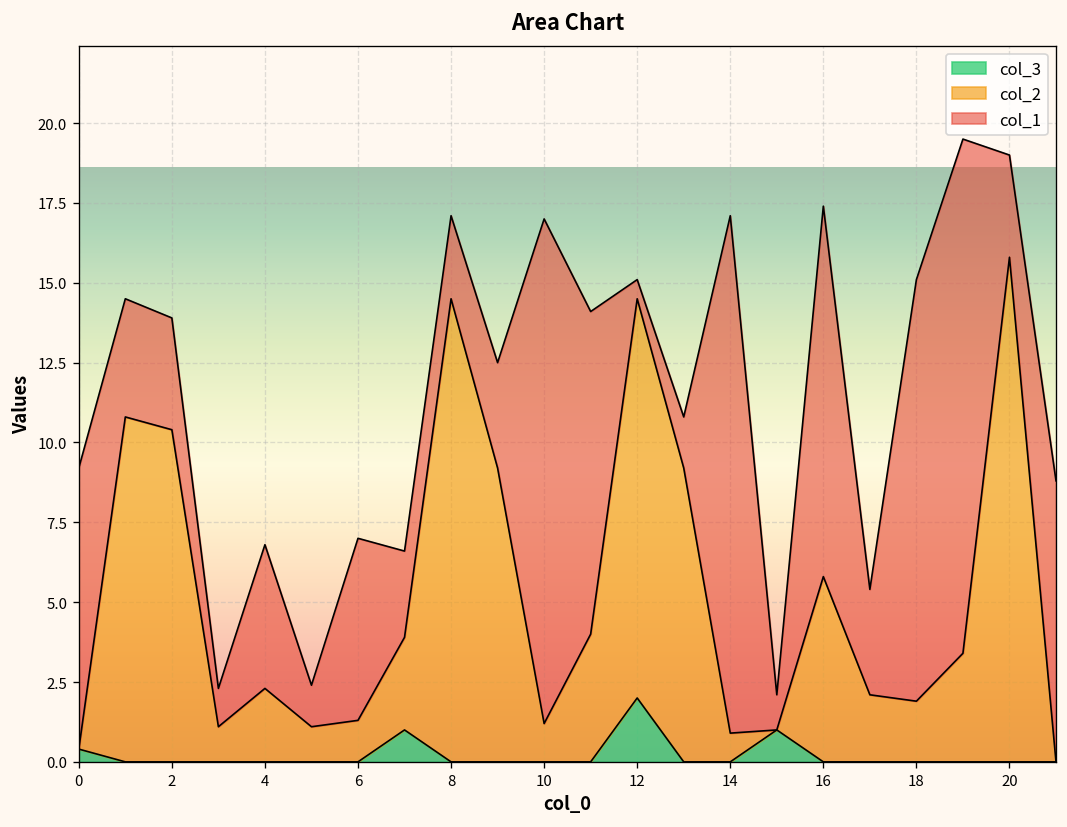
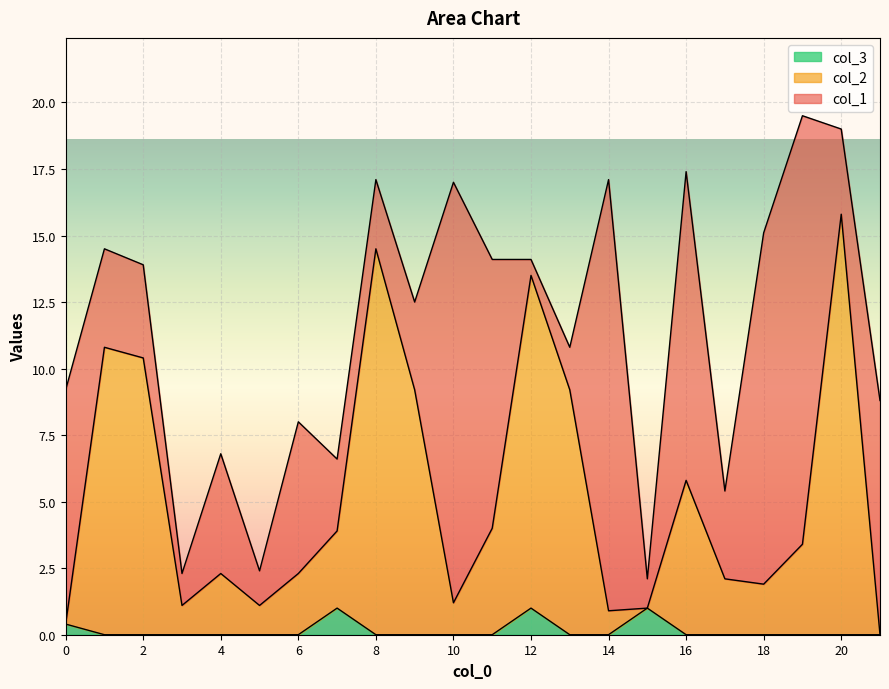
col_2, 6: 1.3 -> 2.3
col_3, 12: 2 -> 1
